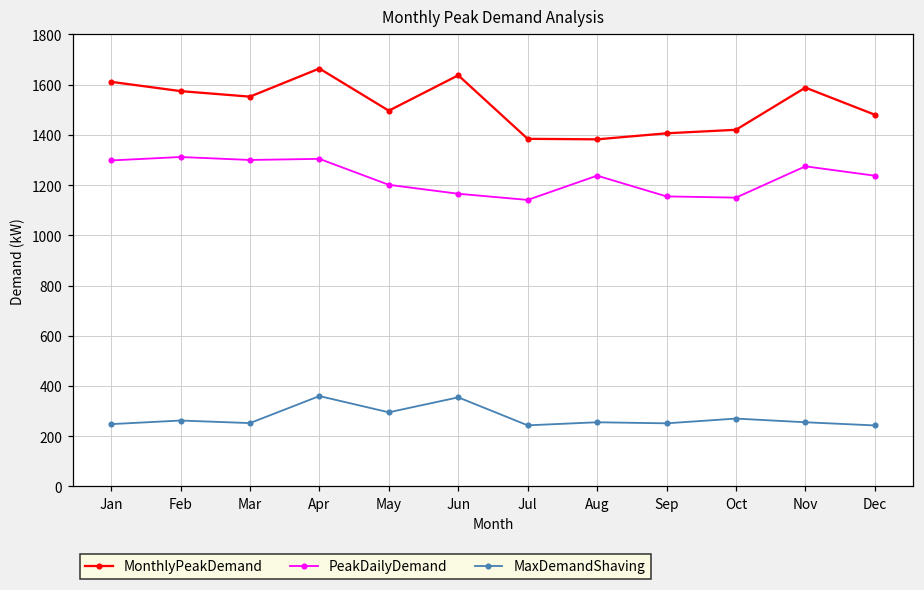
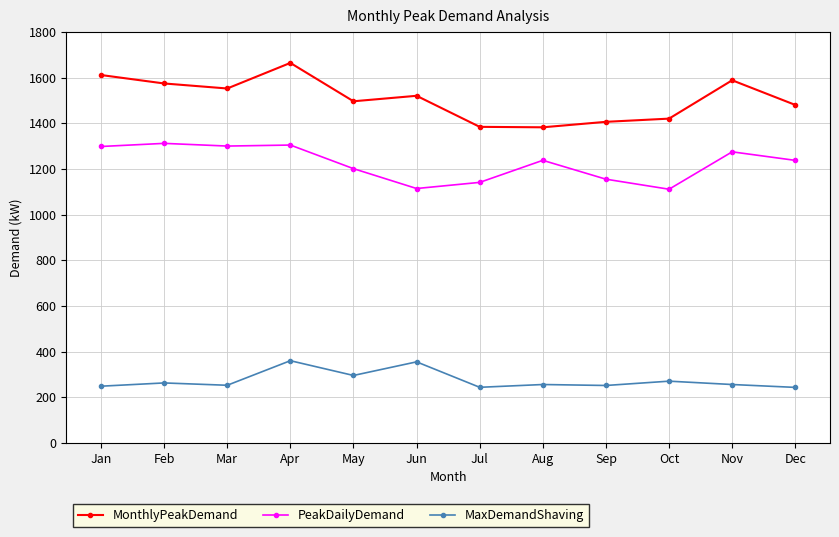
MonthlyPeakDemand, Jun: 1640 -> 1520
PeakDailyDemand, Jun: 1170 -> 1110
PeakDailyDemand, Oct: 1150 -> 1110
